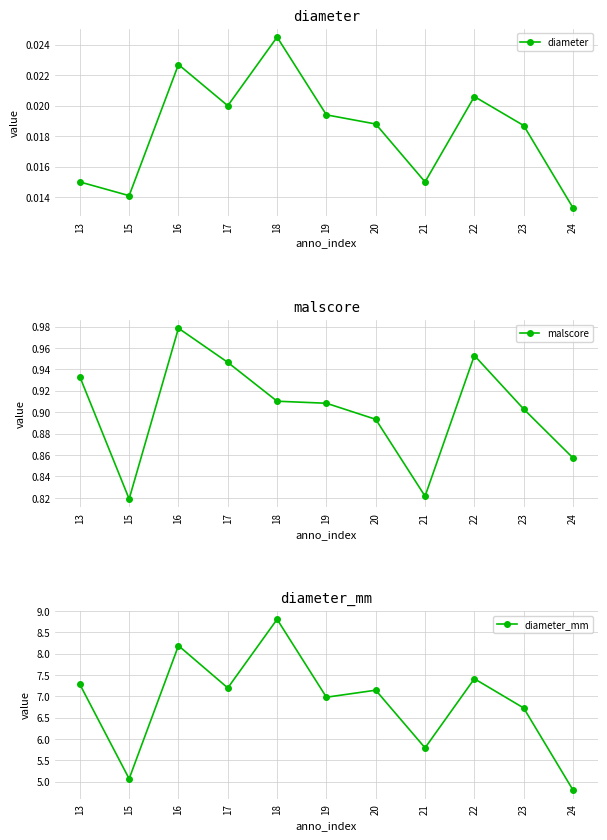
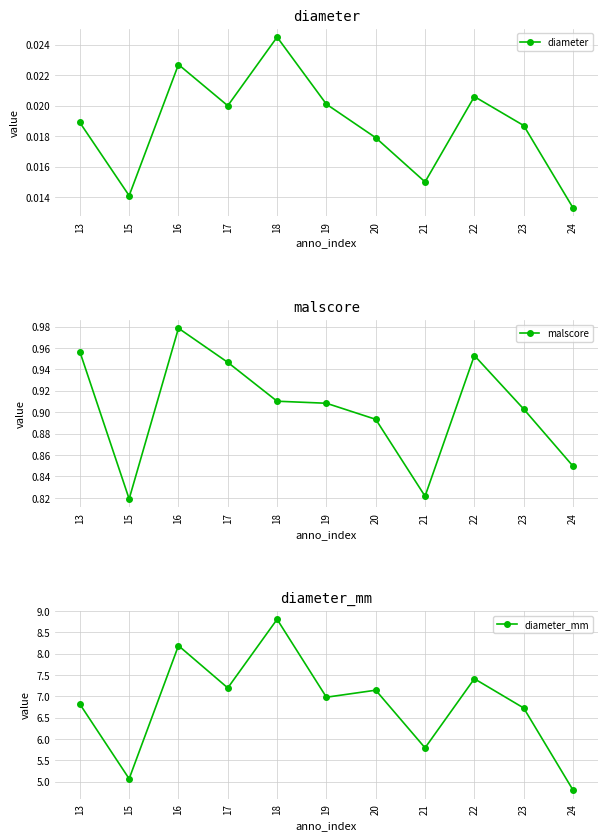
diameter, 13: 0.0150 -> 0.0189
diameter, 19: 0.0194 -> 0.0201
diameter, 20: 0.0188 -> 0.0179
malscore, 13: 0.933 -> 0.957
malscore, 24: 0.857 -> 0.850
diameter_mm, 13: 7.3 -> 6.8
